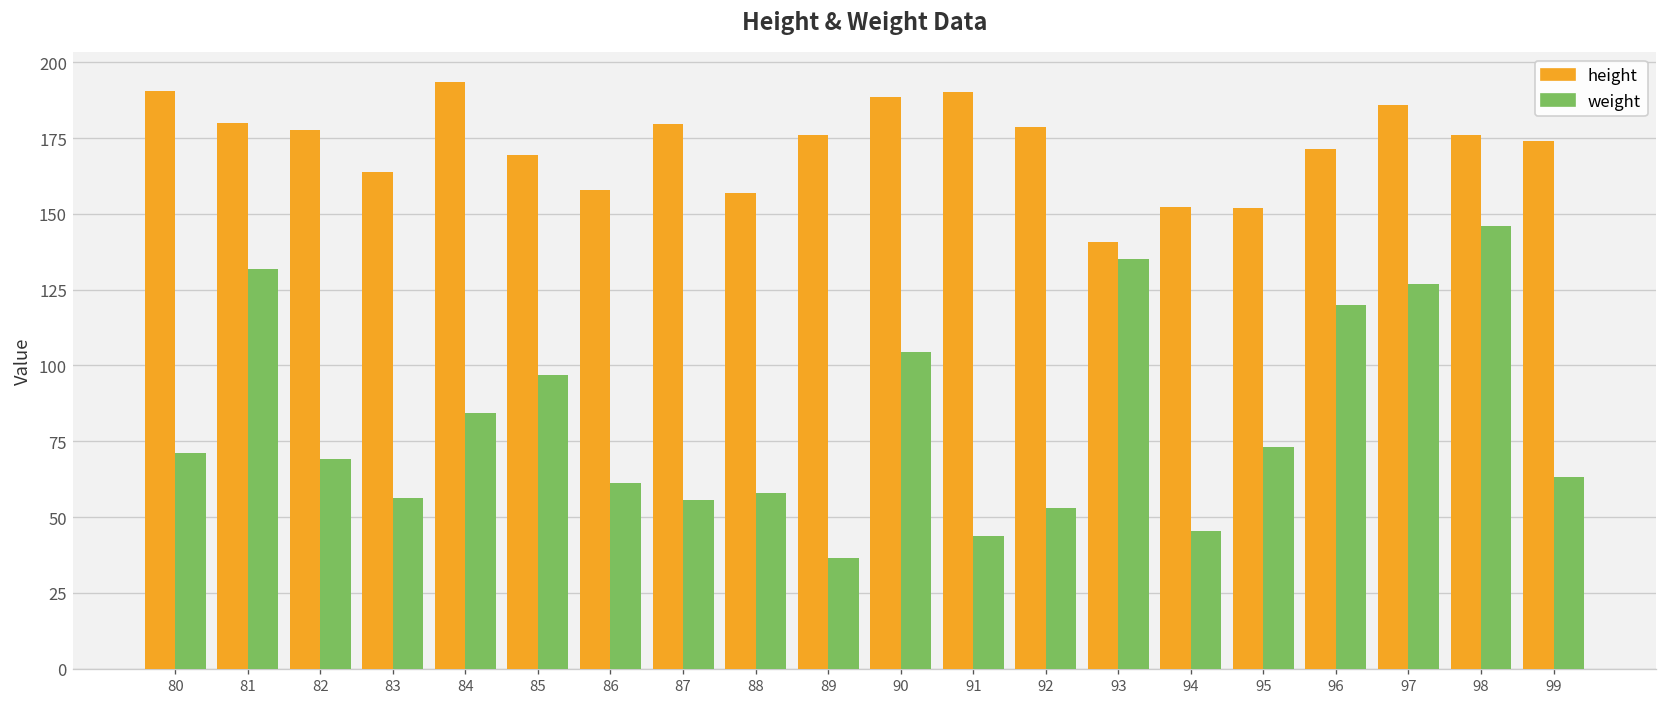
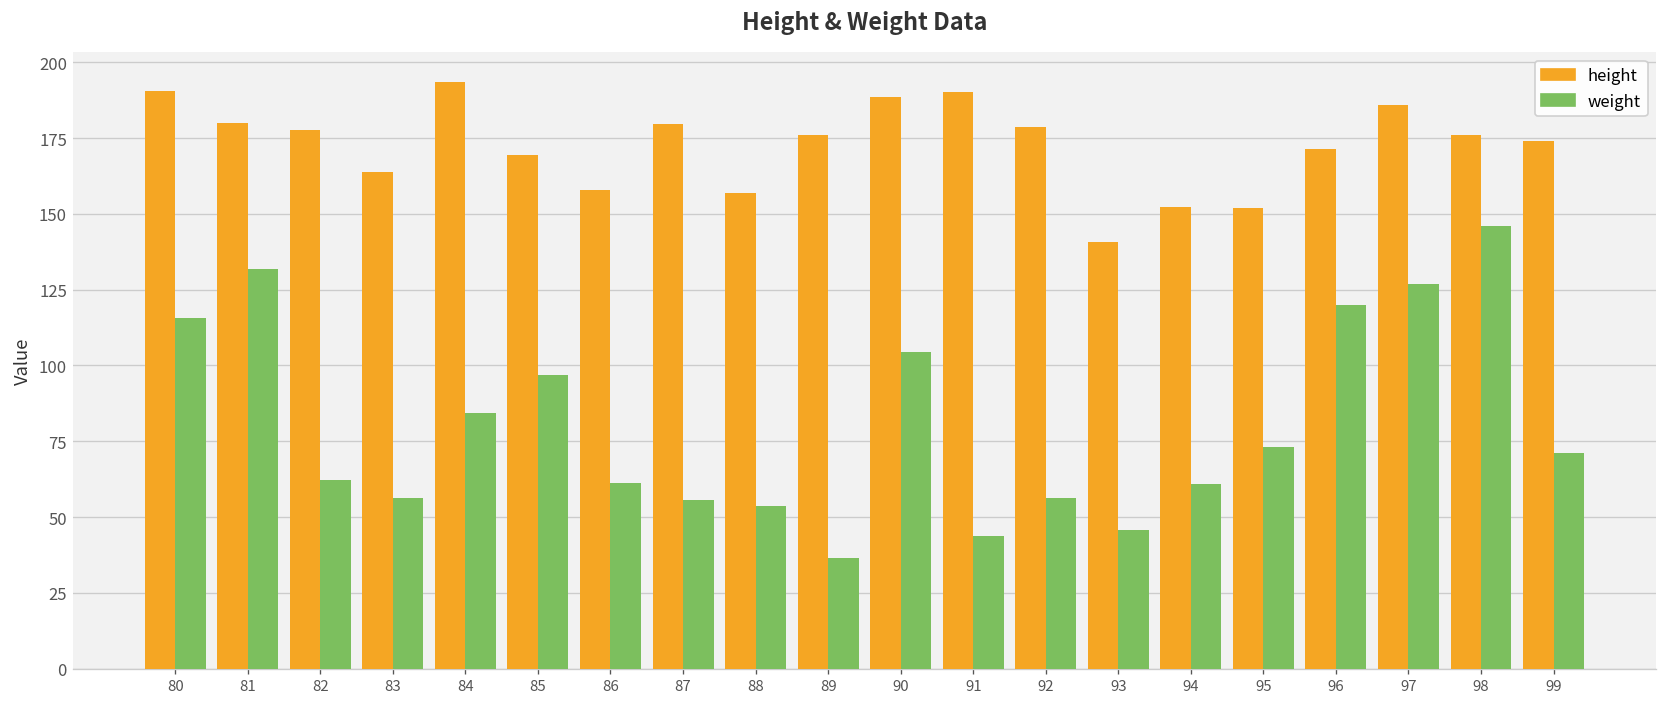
weight, 80: 71 -> 116
weight, 82: 69 -> 62
weight, 88: 58 -> 54
weight, 92: 53 -> 56
weight, 93: 135 -> 46
weight, 94: 45 -> 61
weight, 99: 63 -> 71
